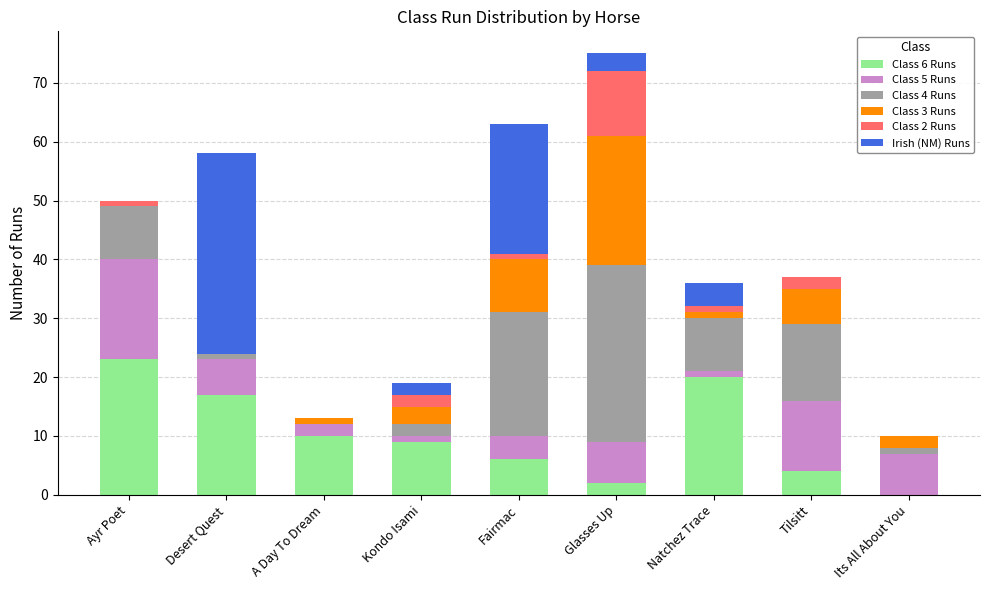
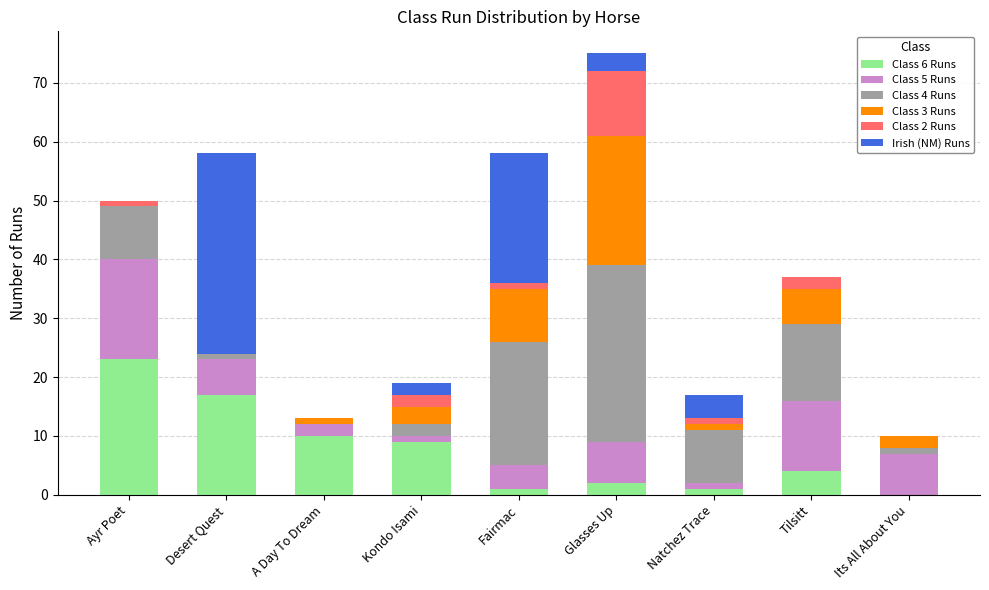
Class 6 Runs, Fairmac: 6 -> 1
Class 6 Runs, Natchez Trace: 20 -> 1
